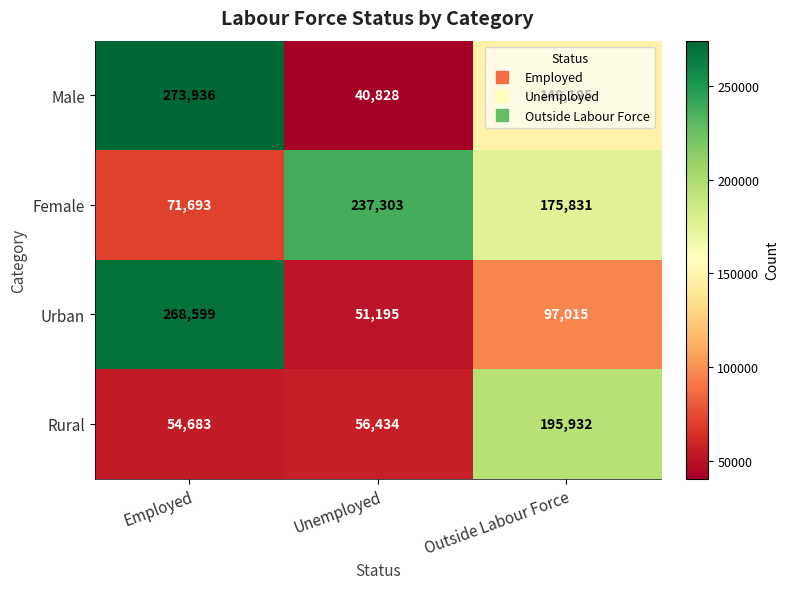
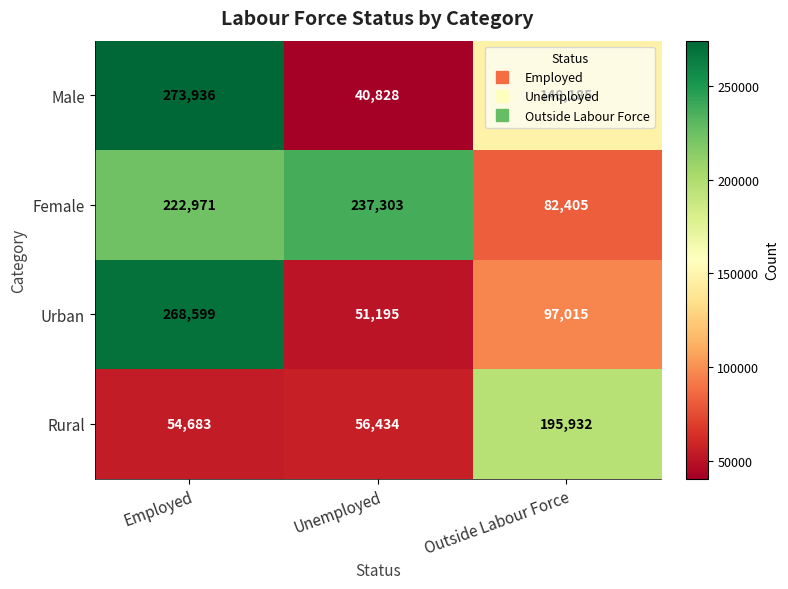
Female, Employed: 71,693 -> 222,971
Female, Outside Labour Force: 175,831 -> 82,405
